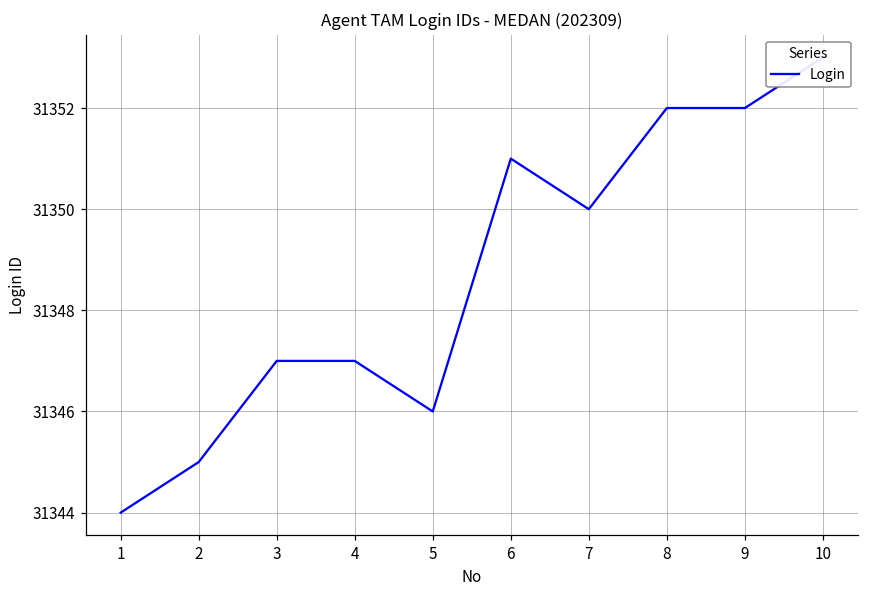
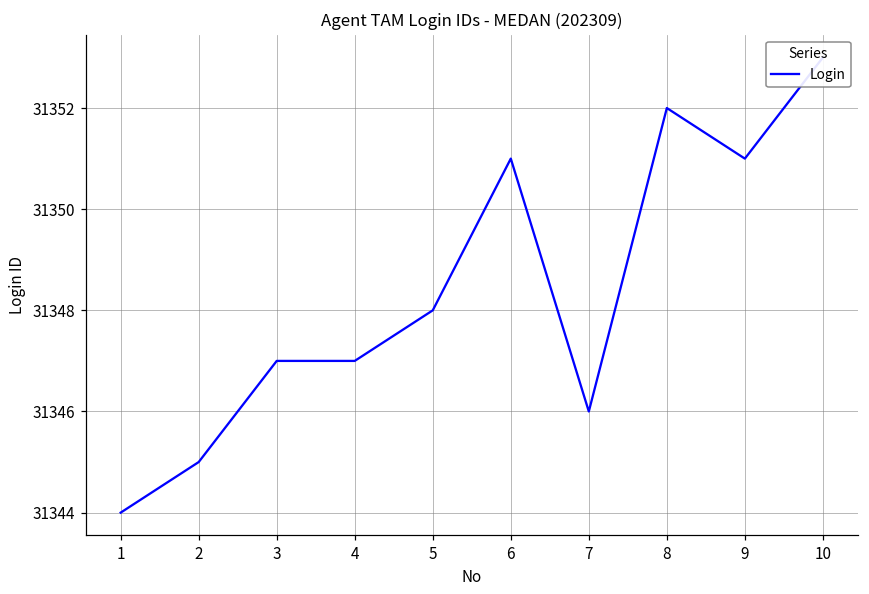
5: 31346 -> 31348
7: 31350 -> 31346
9: 31352 -> 31351
